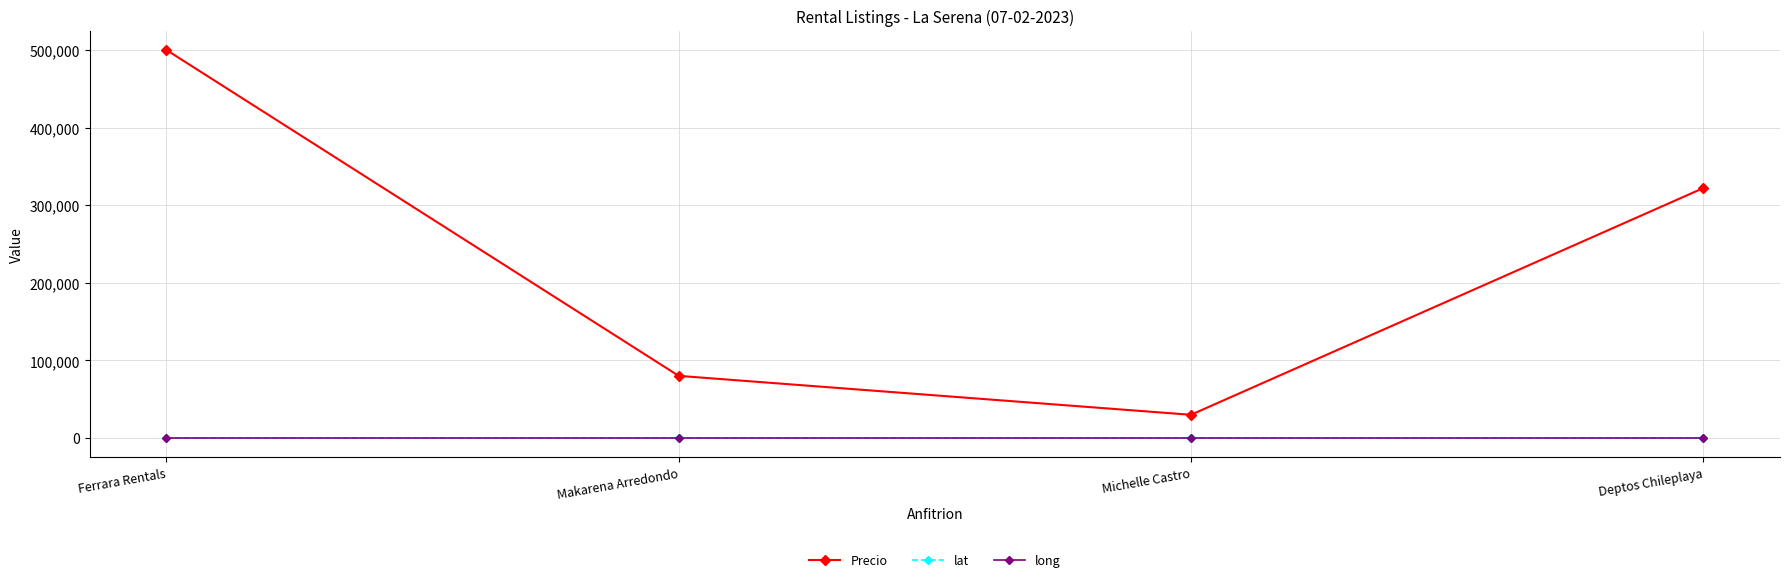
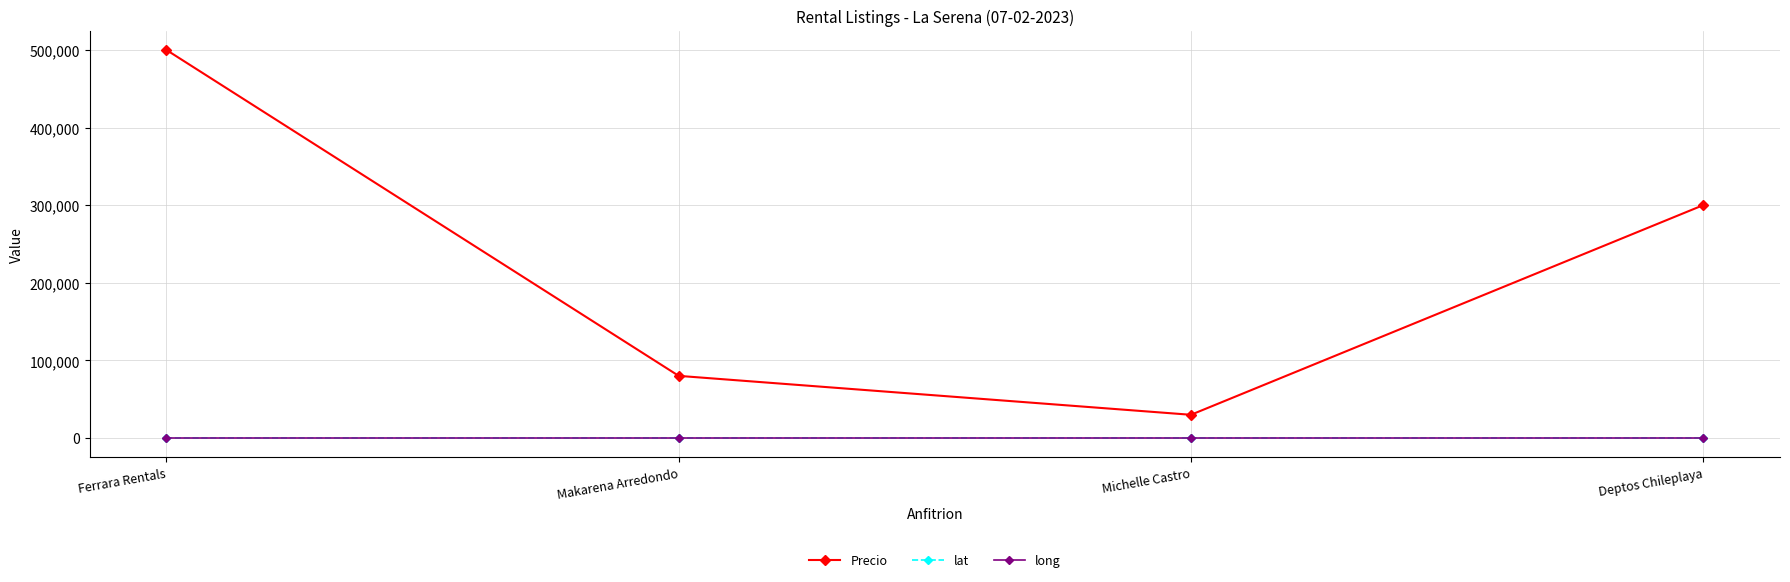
Precio, Deptos Chileplaya: 320,000 -> 300,000
